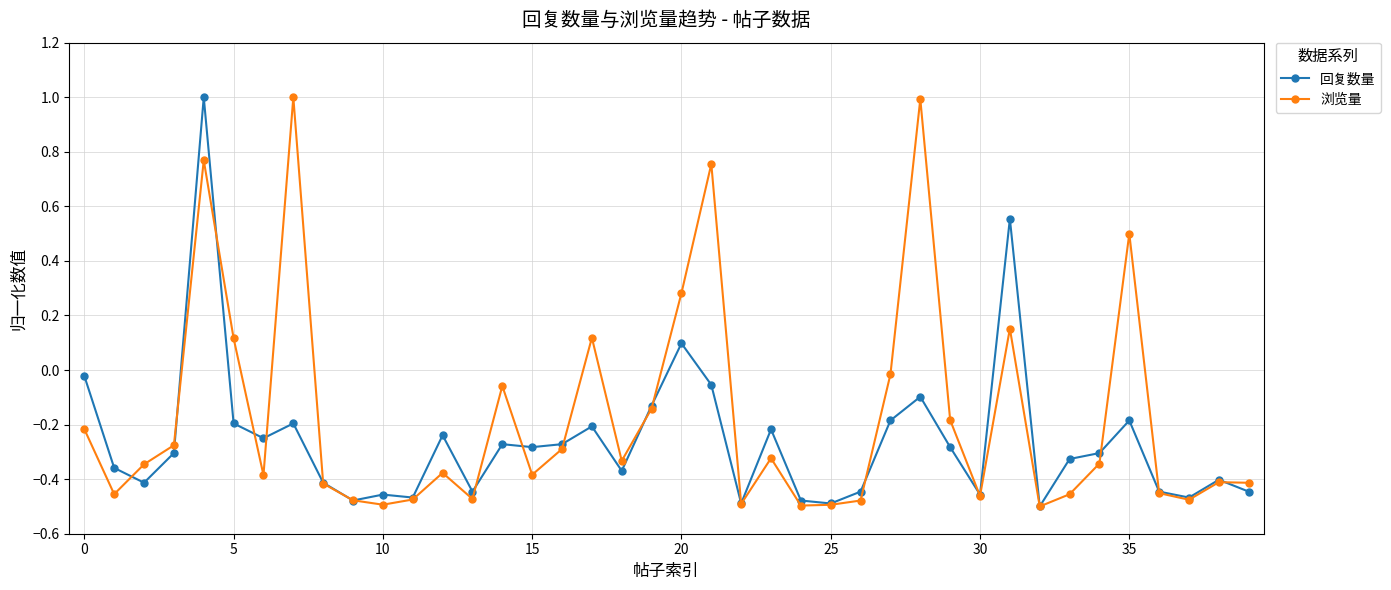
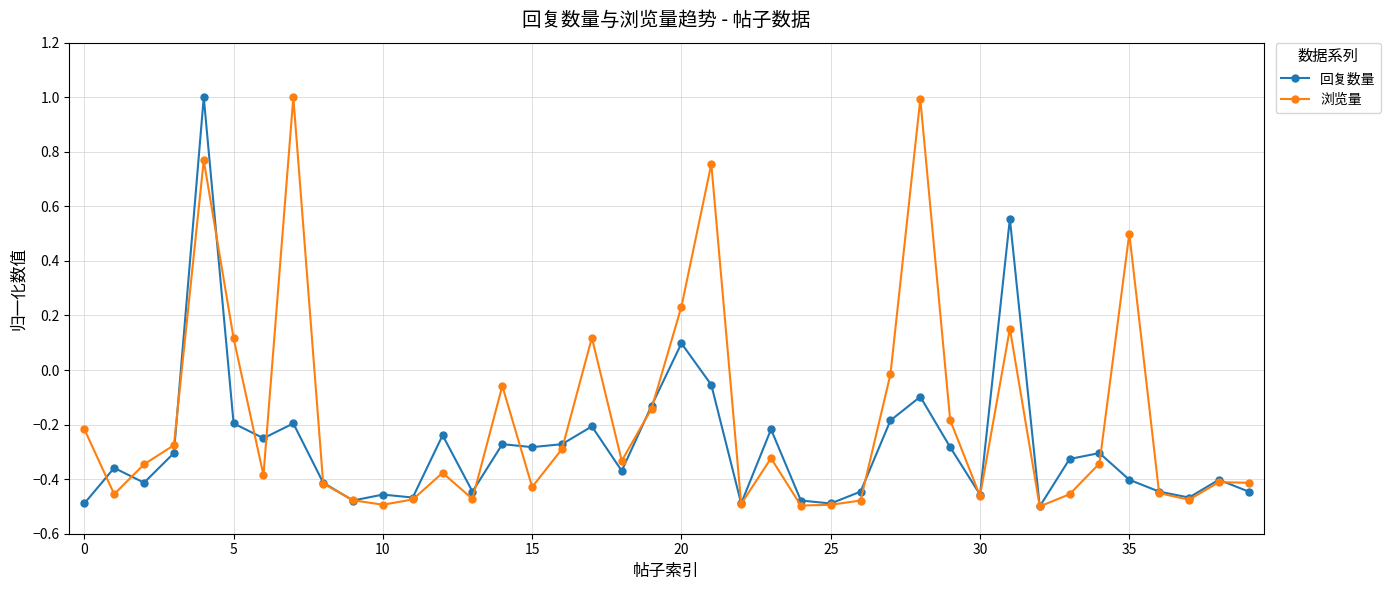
回复数量, 0: -0.02 -> -0.49
浏览量, 15: -0.38 -> -0.43
浏览量, 20: 0.28 -> 0.23
回复数量, 35: -0.18 -> -0.40
